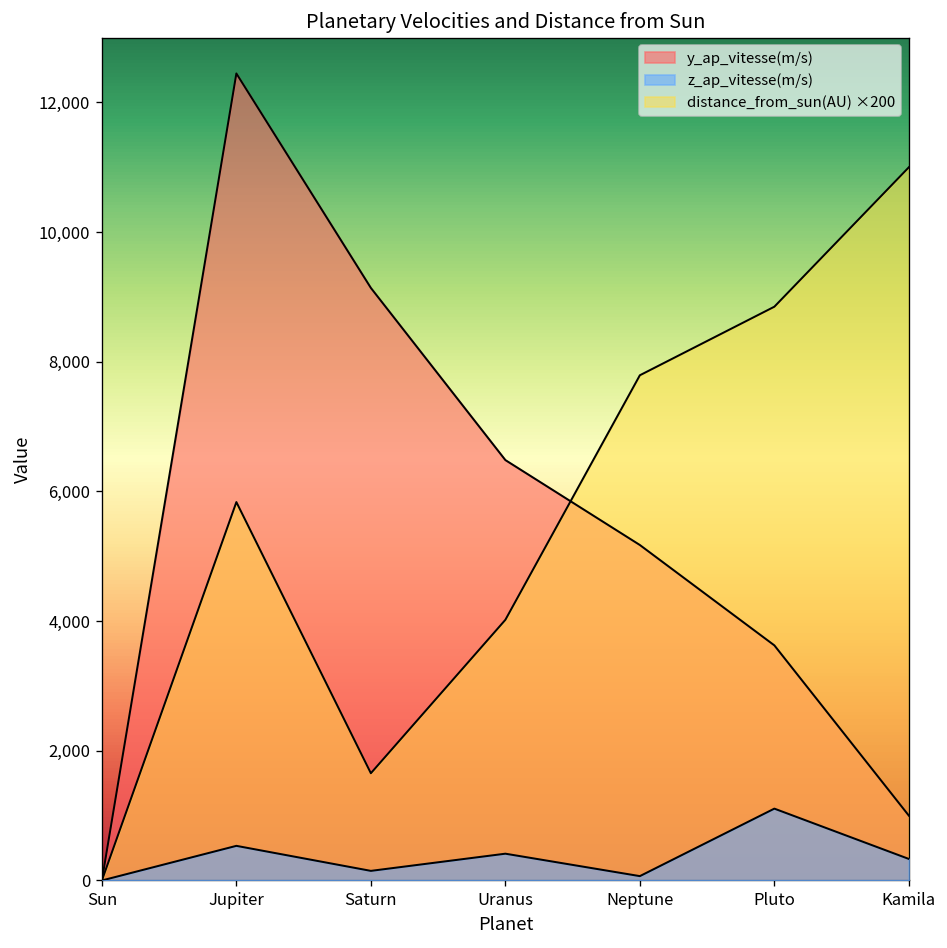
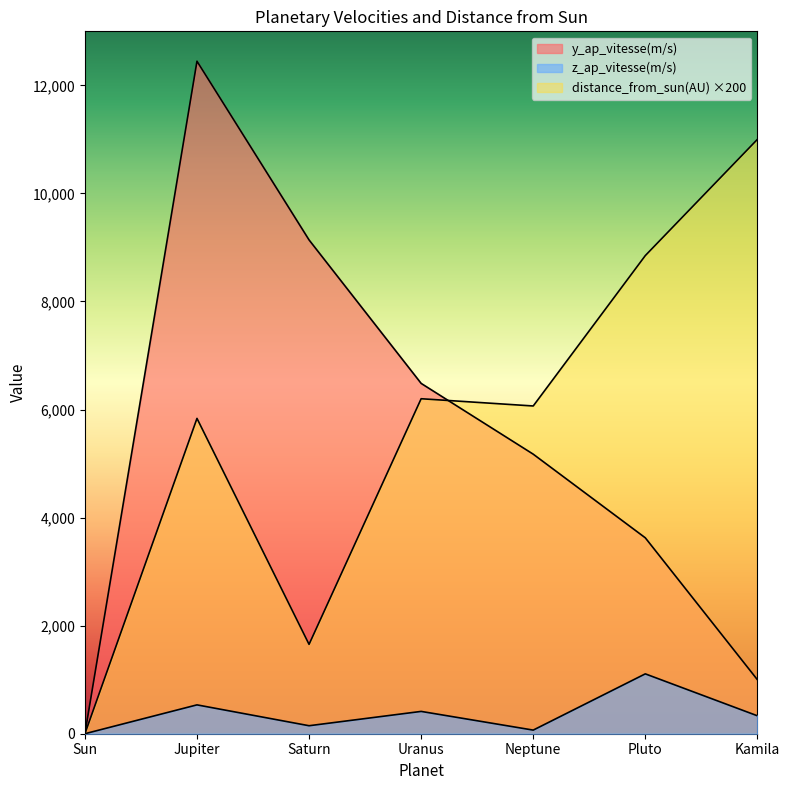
distance_from_sun(AU) ×200, Uranus: 4,000 -> 6,200
distance_from_sun(AU) ×200, Neptune: 7,800 -> 6,100
